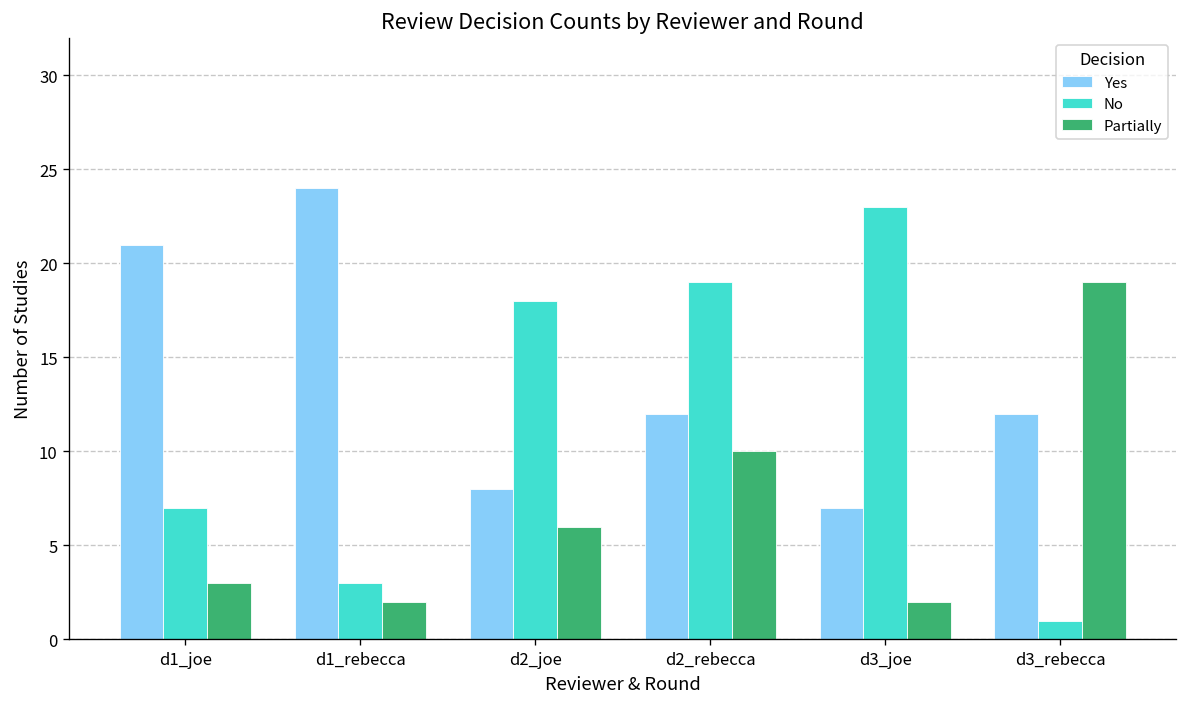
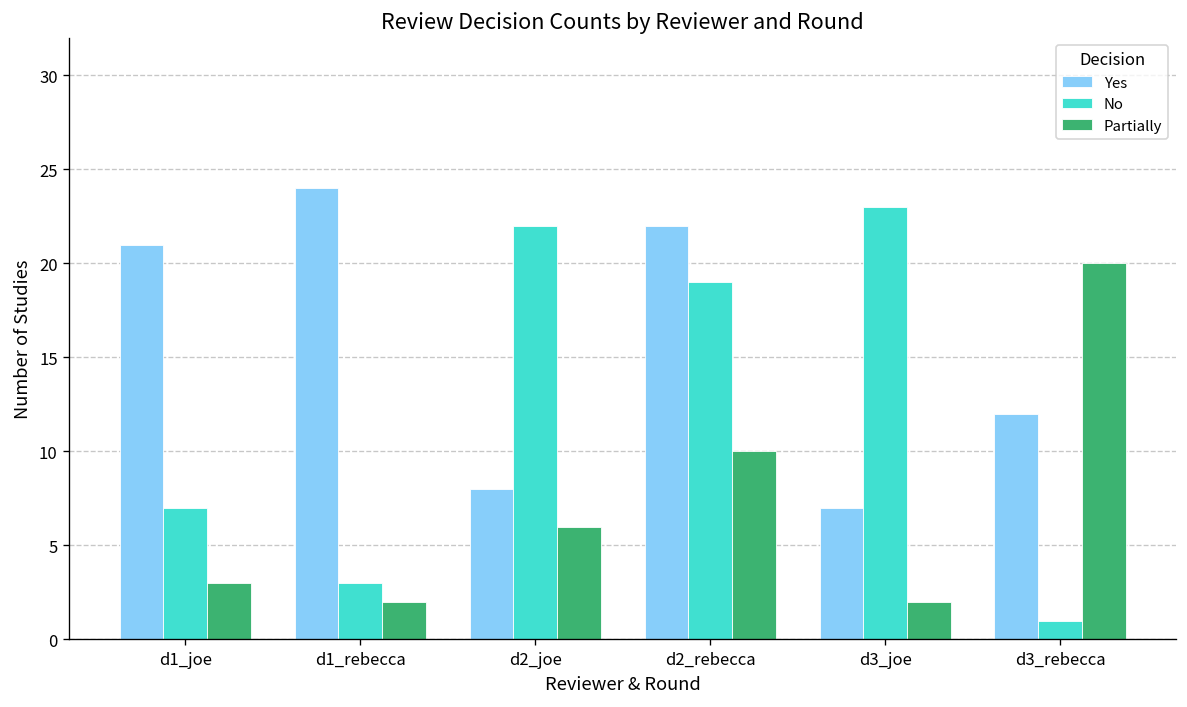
No, d2_joe: 18 -> 22
Yes, d2_rebecca: 12 -> 22
Partially, d3_rebecca: 19 -> 20
